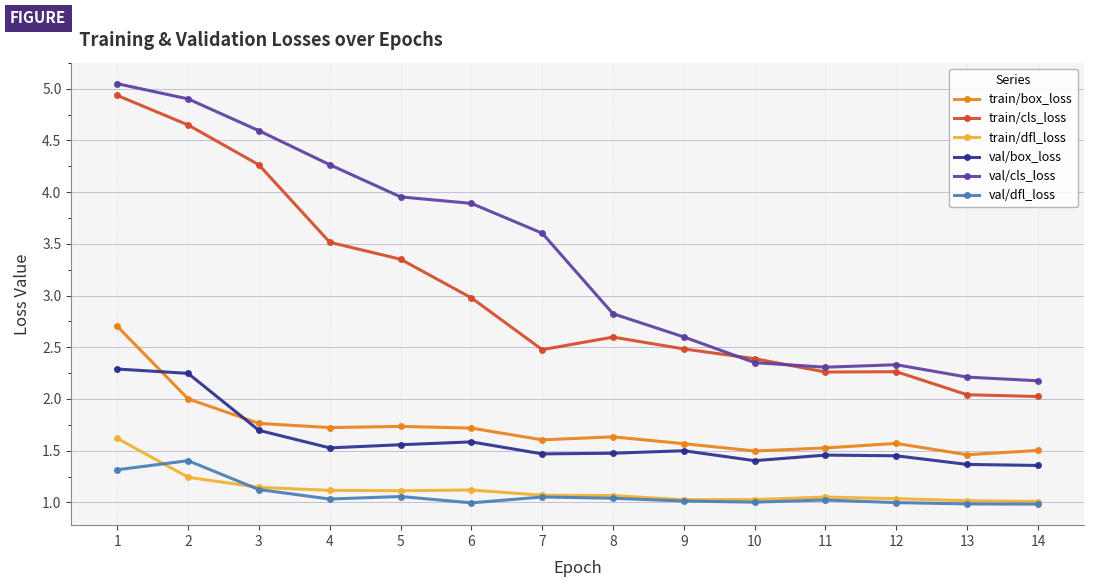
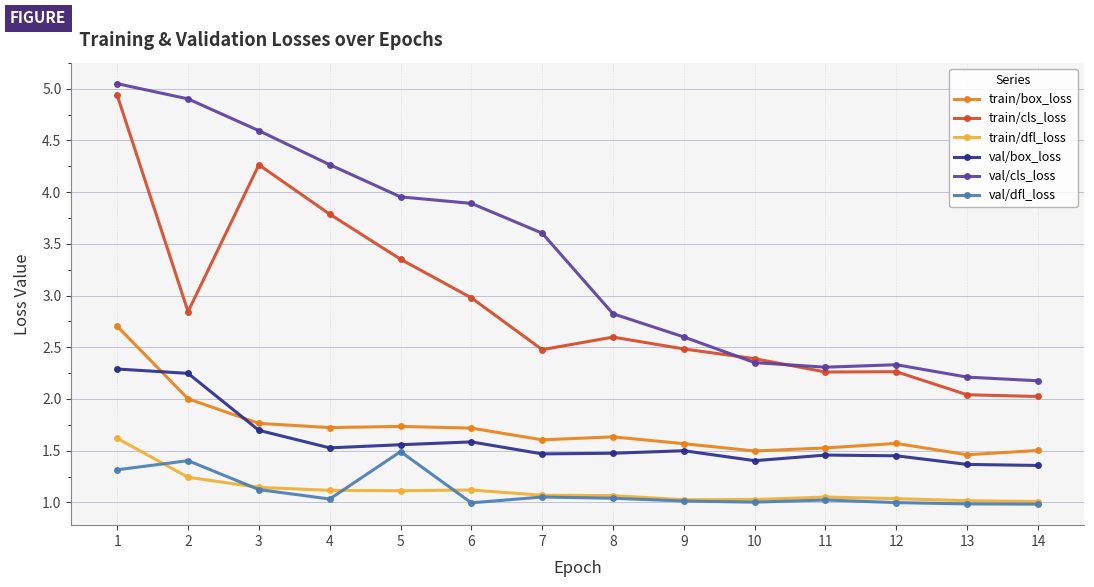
train/cls_loss, 2: 4.65 -> 2.84
train/cls_loss, 4: 3.52 -> 3.79
val/dfl_loss, 5: 1.06 -> 1.49
